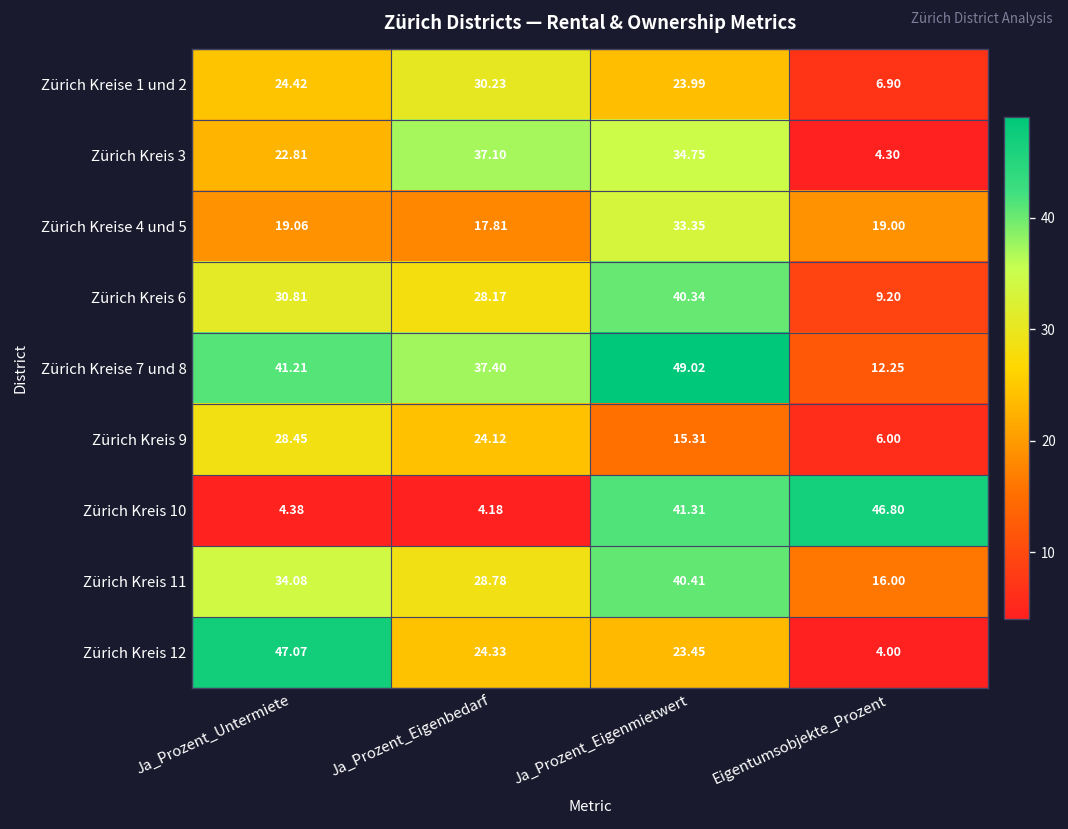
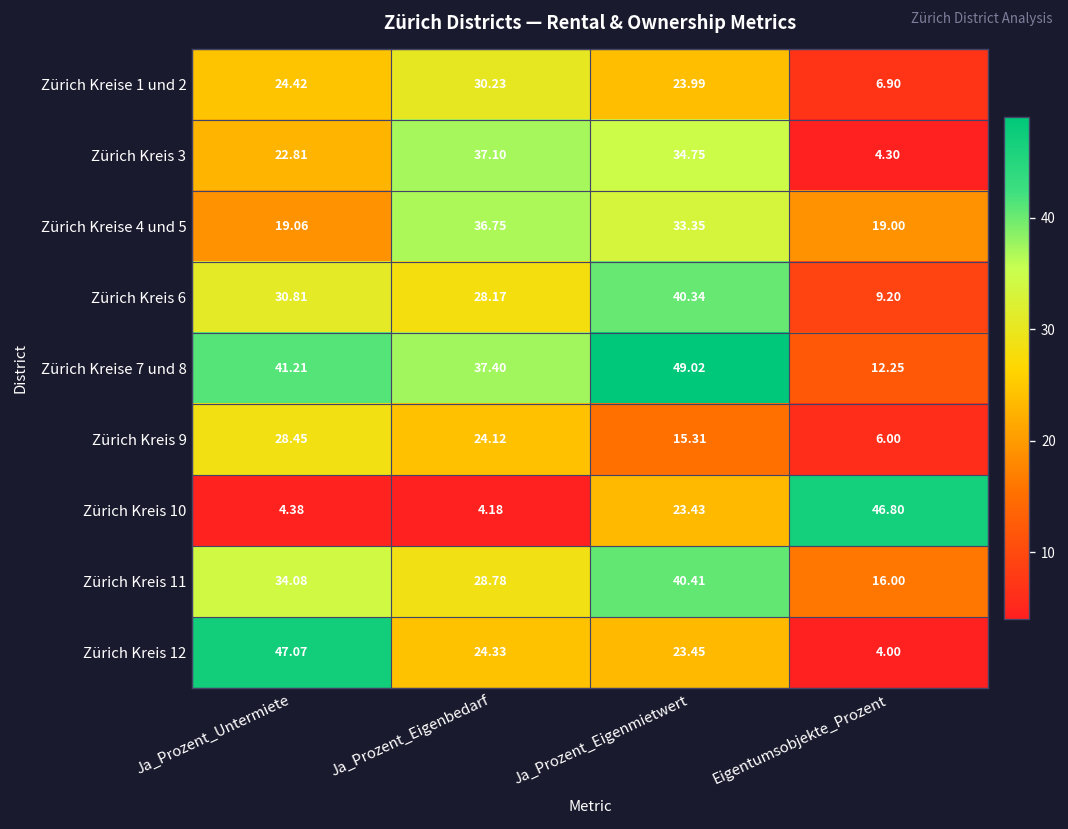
Zürich Kreise 4 und 5, Ja_Prozent_Eigenbedarf: 17.81 -> 36.75
Zürich Kreis 10, Ja_Prozent_Eigenmietwert: 41.31 -> 23.43
